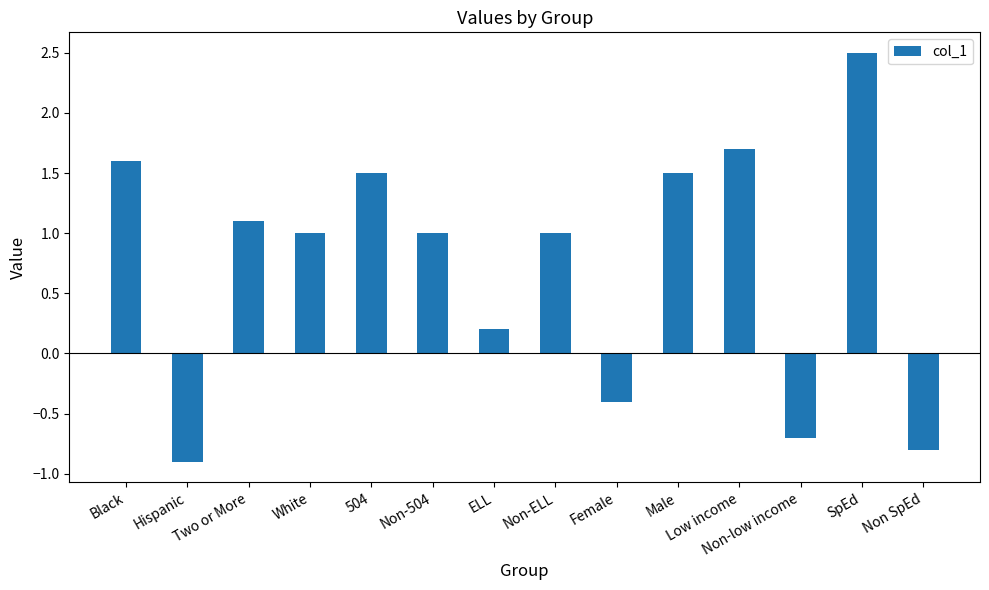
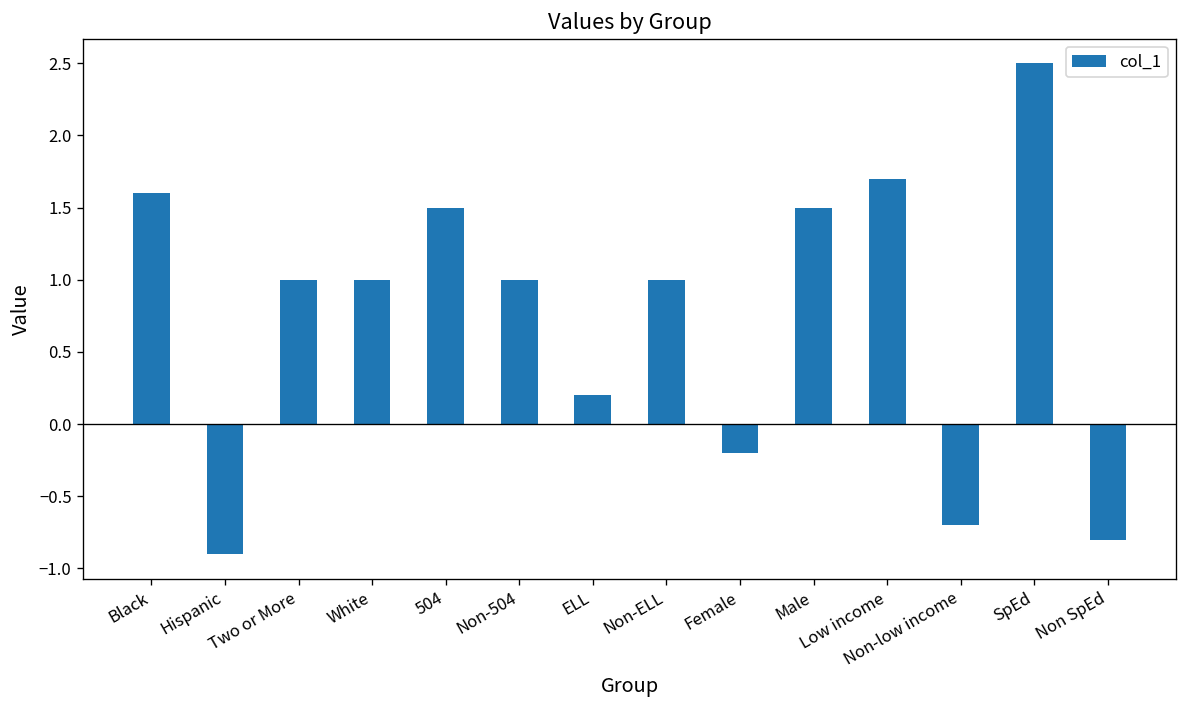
Two or More: 1.1 -> 1.0
Female: -0.4 -> -0.2
